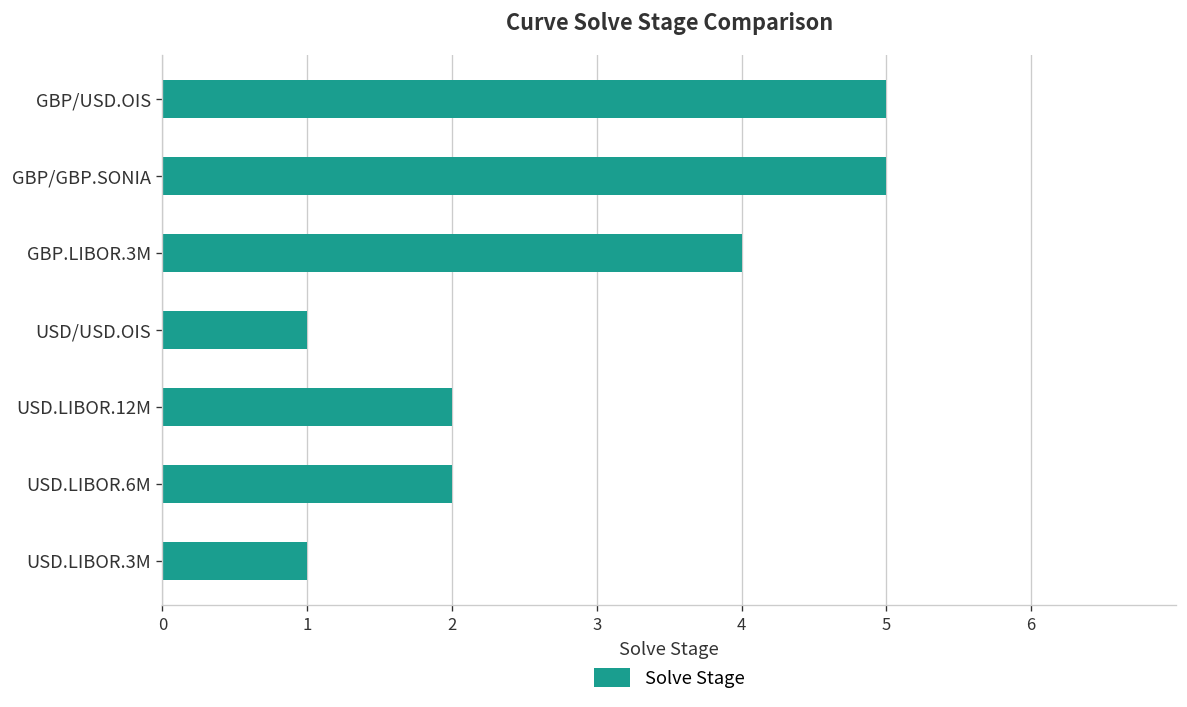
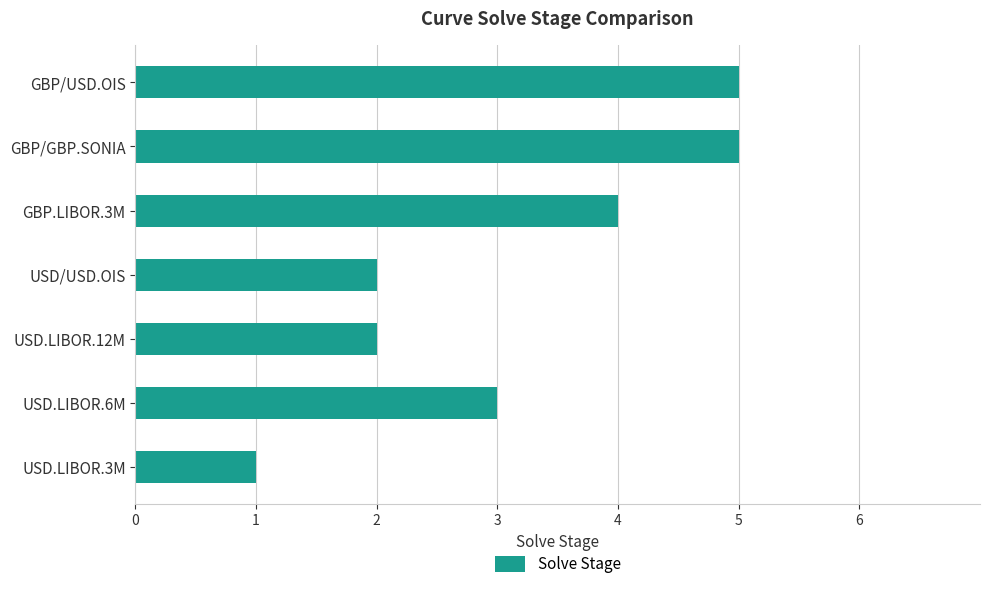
USD/USD.OIS: 1 -> 2
USD.LIBOR.6M: 2 -> 3
